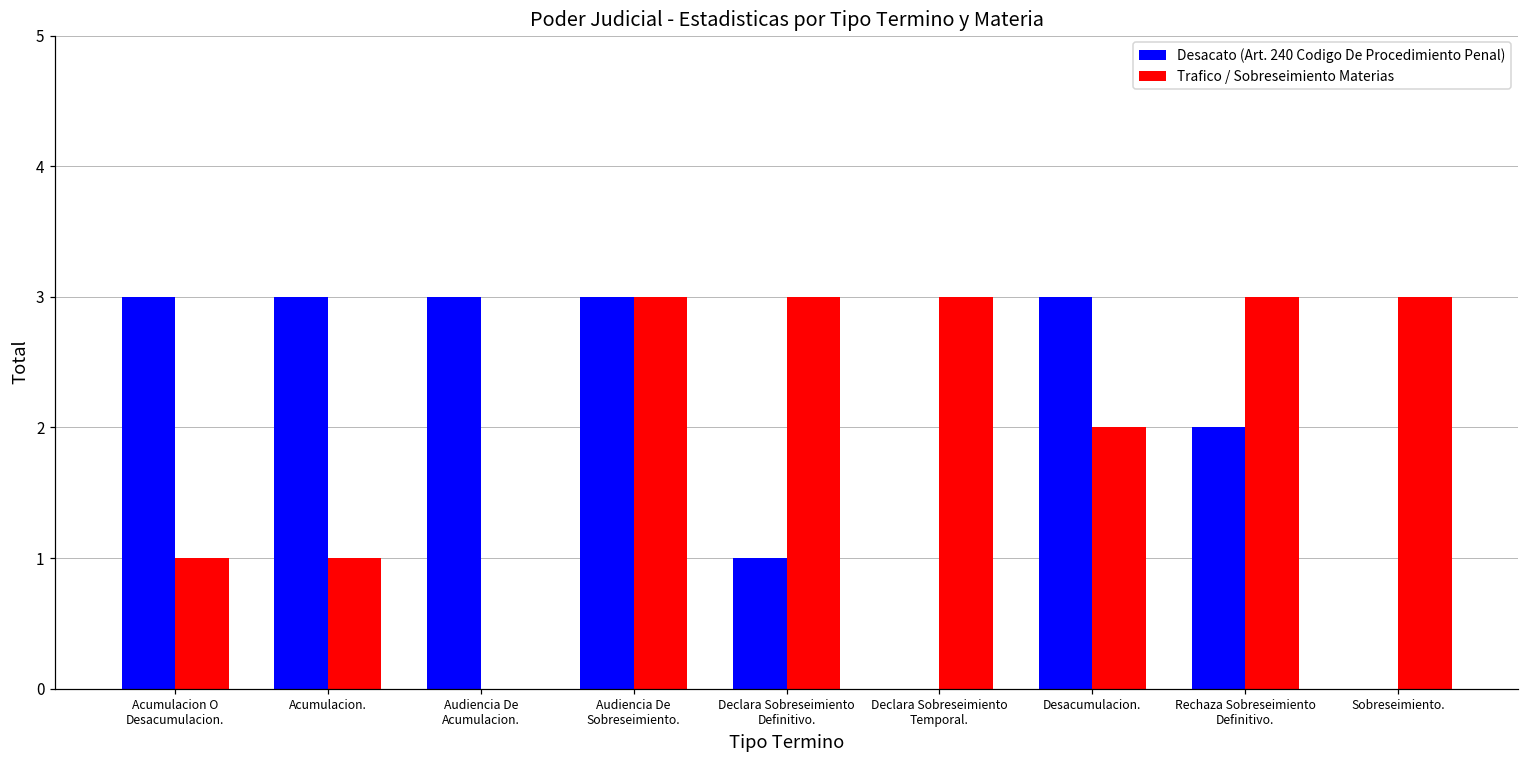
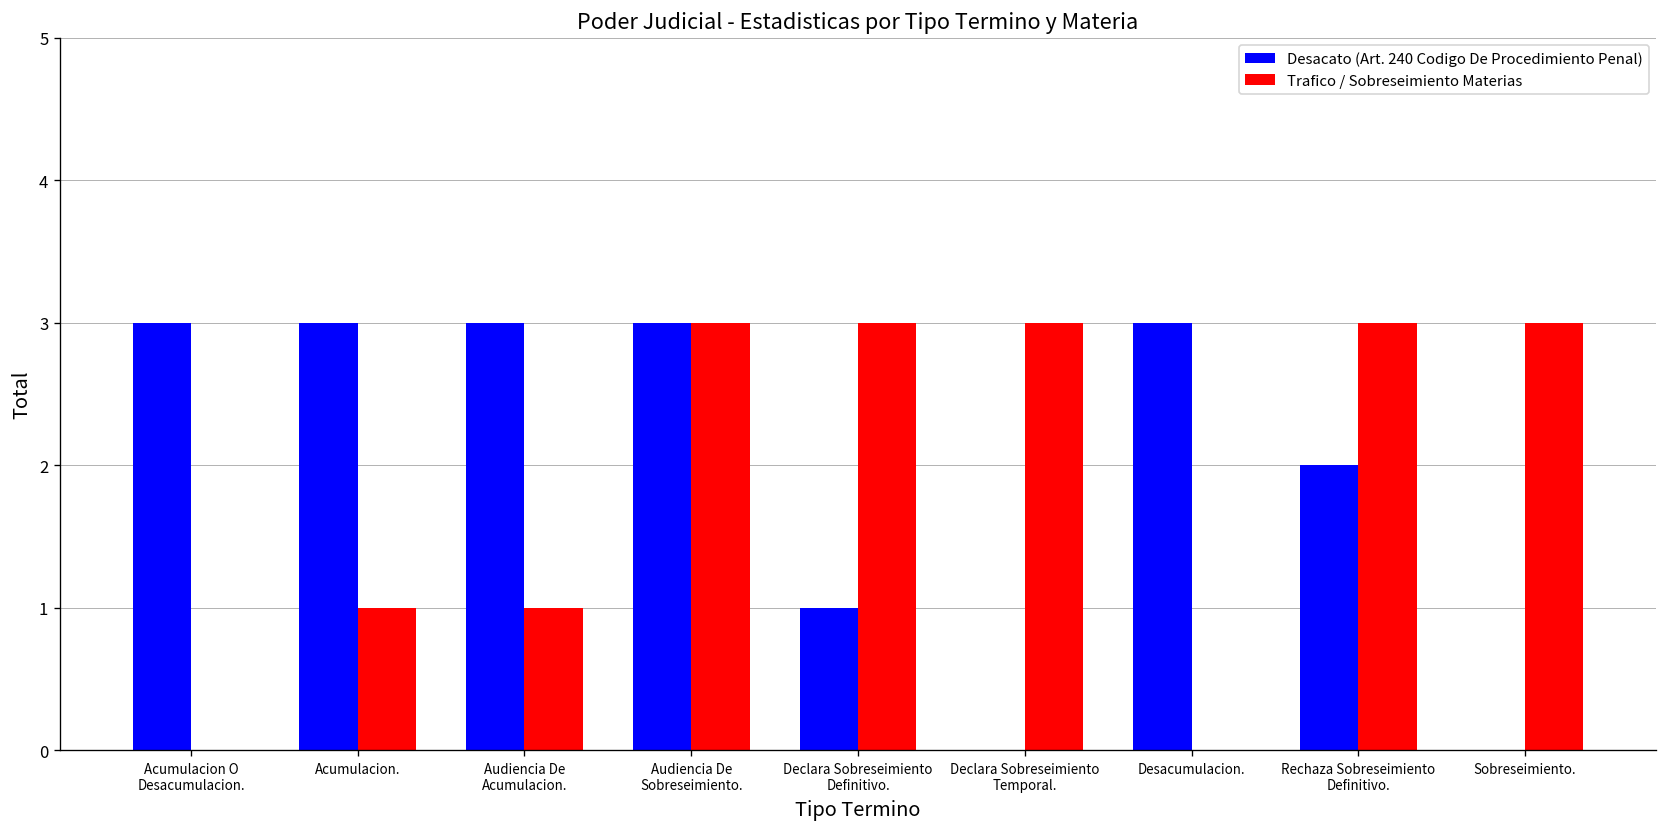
Trafico / Sobreseimiento Materias, Acumulacion O Desacumulacion.: 1 -> 0
Trafico / Sobreseimiento Materias, Audiencia De Acumulacion.: 0 -> 1
Trafico / Sobreseimiento Materias, Desacumulacion.: 2 -> 0
